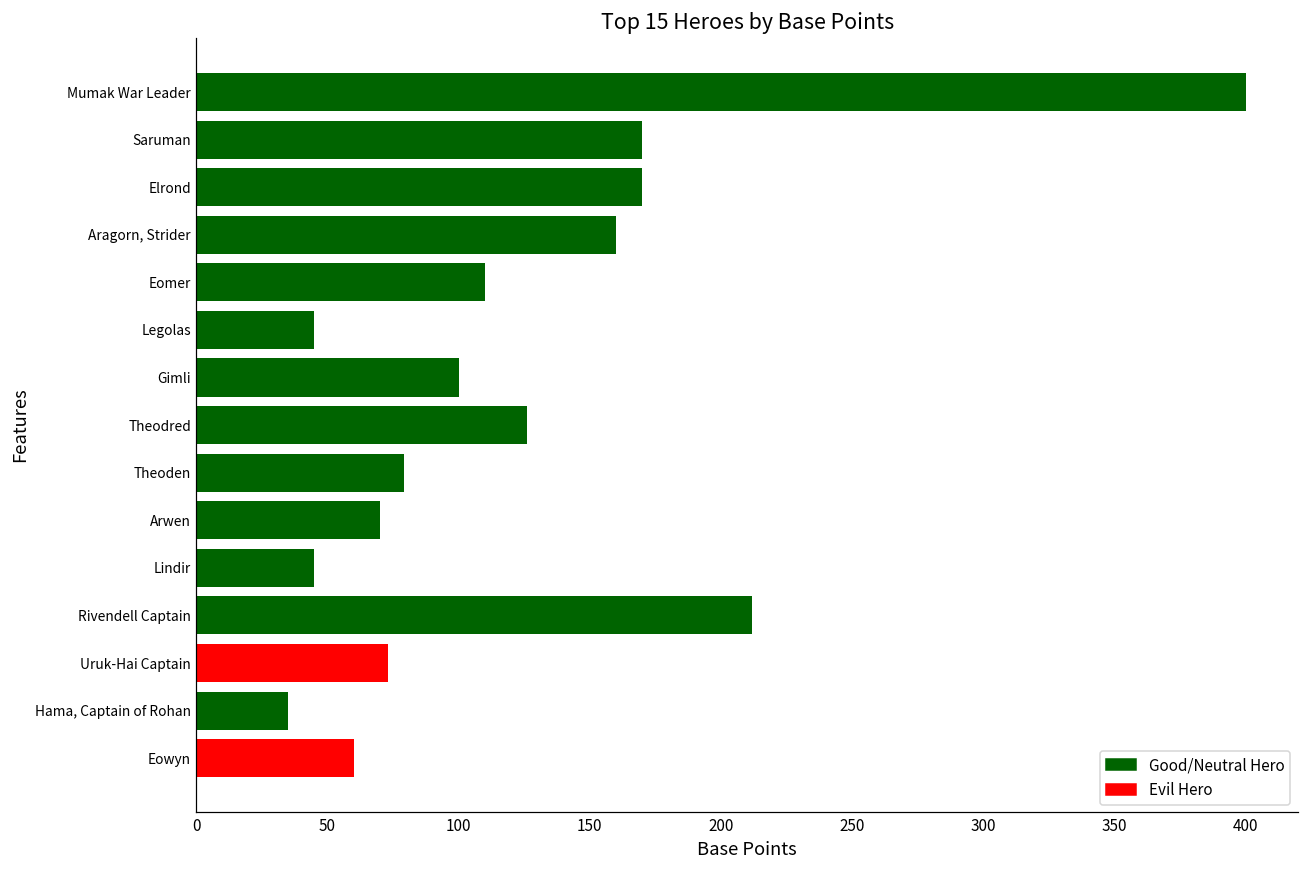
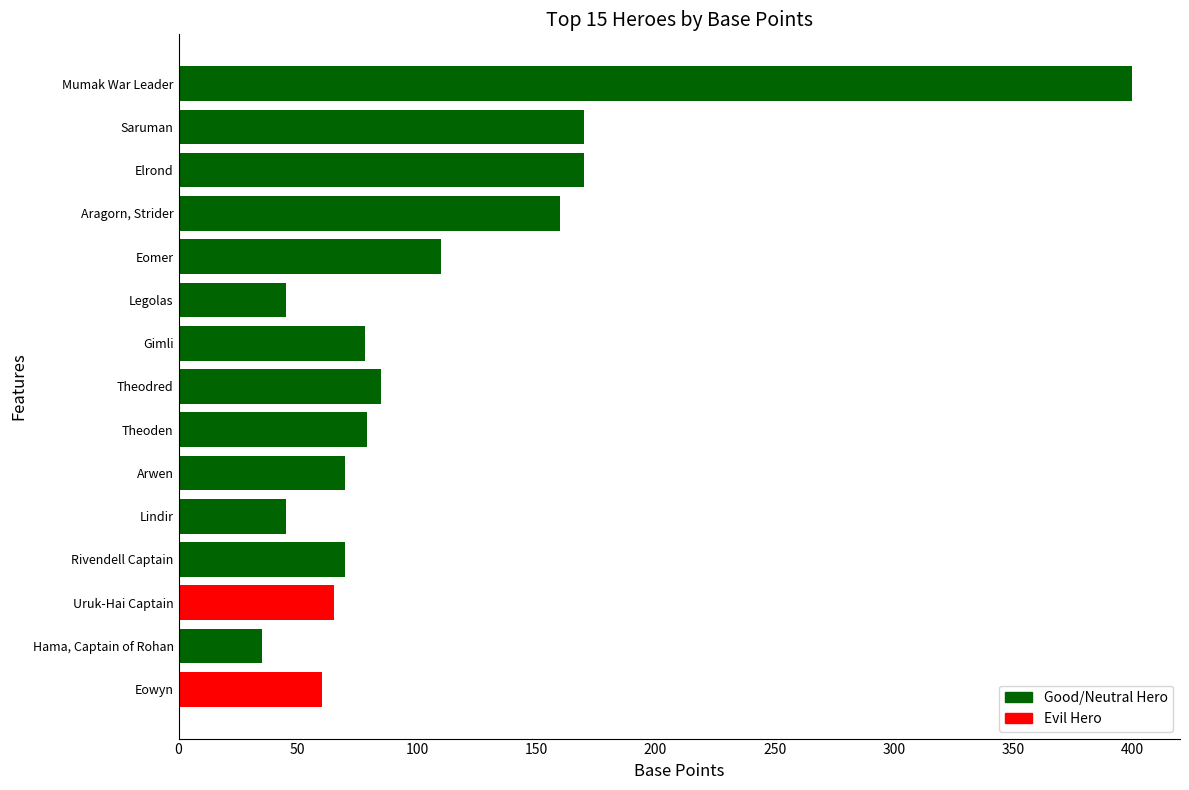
Gimli: 100 -> 78
Theodred: 126 -> 85
Rivendell Captain: 212 -> 70
Uruk-Hai Captain: 73 -> 65
